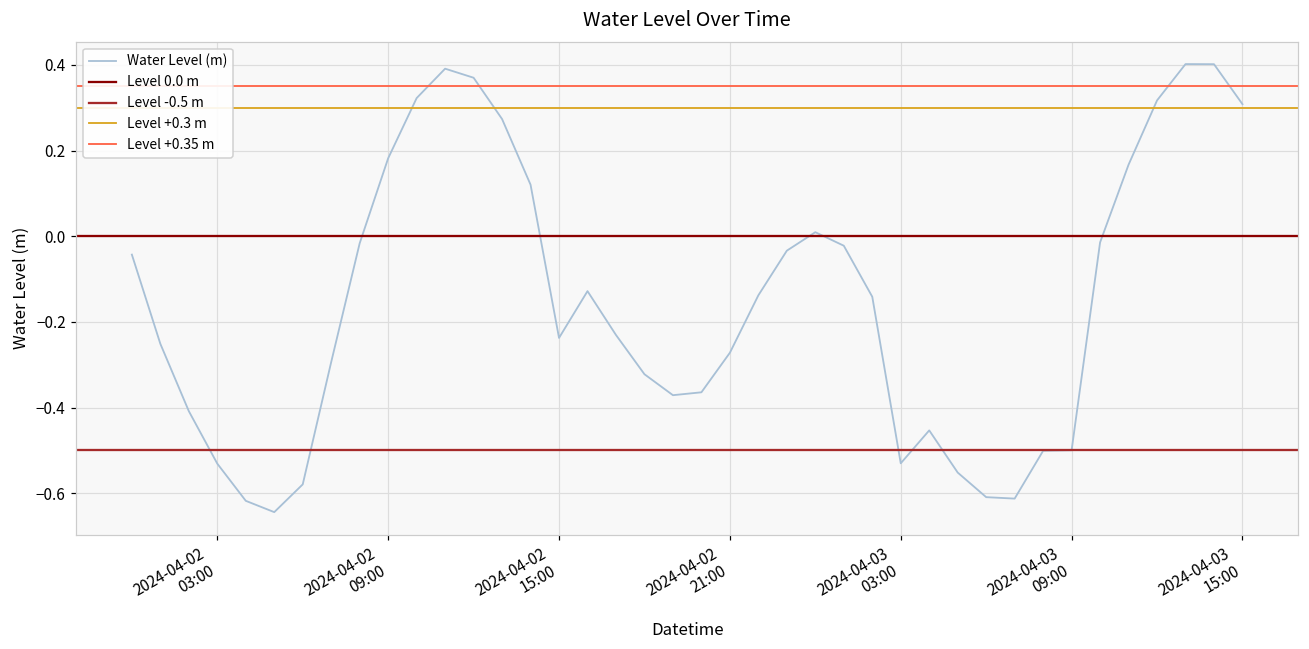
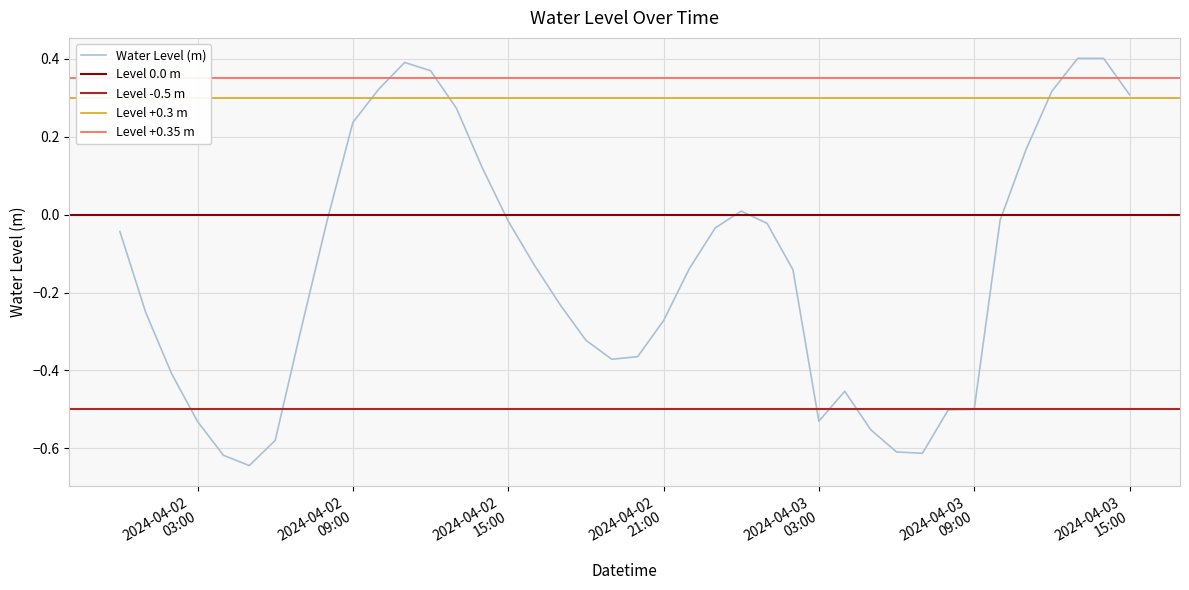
2024-04-02 09:00: 0.18 -> 0.24
2024-04-02 15:00: -0.24 -> -0.02
